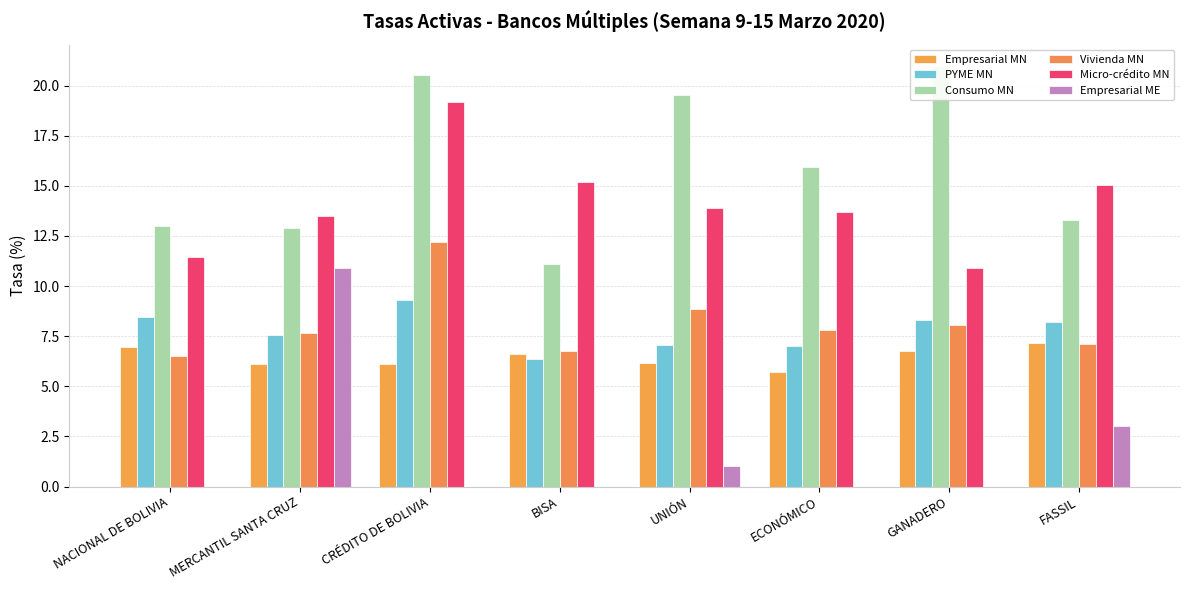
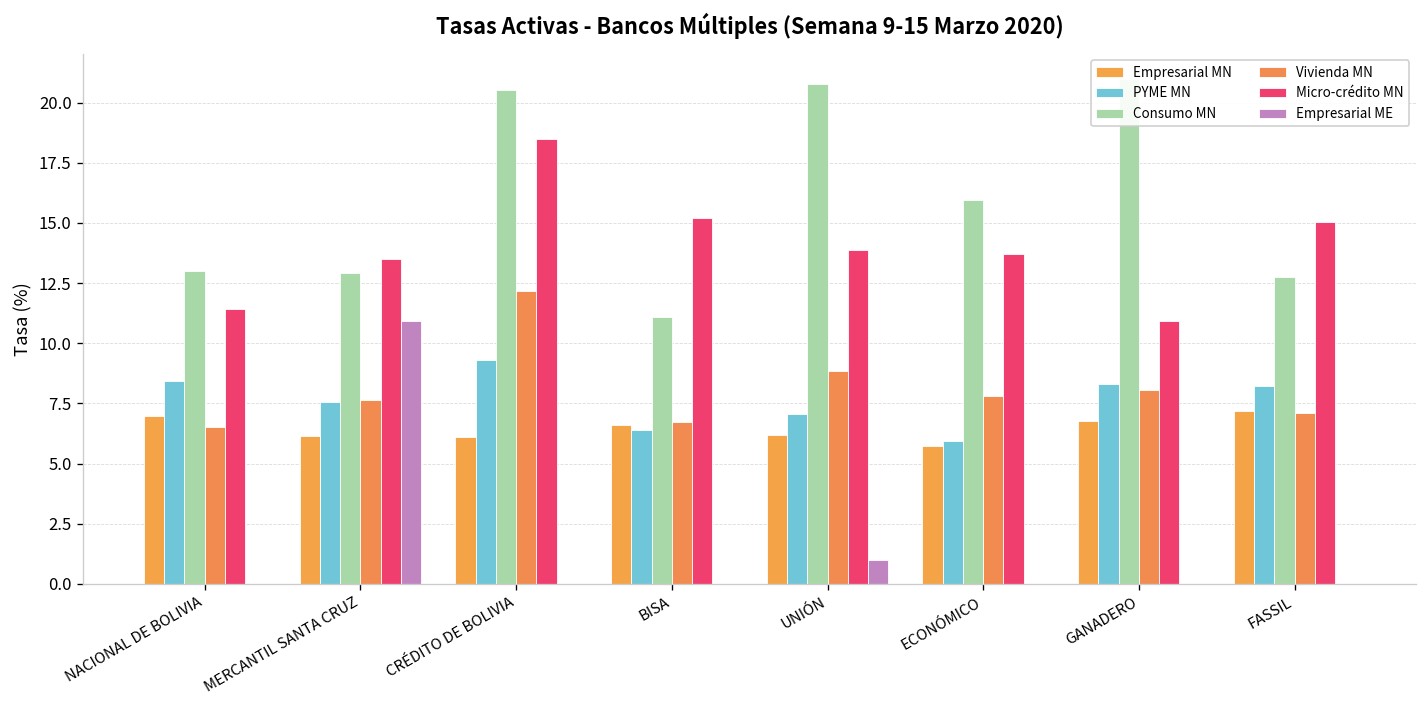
Micro-crédito MN, CRÉDITO DE BOLIVIA: 19.2 -> 18.5
Consumo MN, UNIÓN: 19.5 -> 20.8
PYME MN, ECONÓMICO: 7.0 -> 5.9
Consumo MN, FASSIL: 13.3 -> 12.8
Empresarial ME, FASSIL: 3 -> 0
